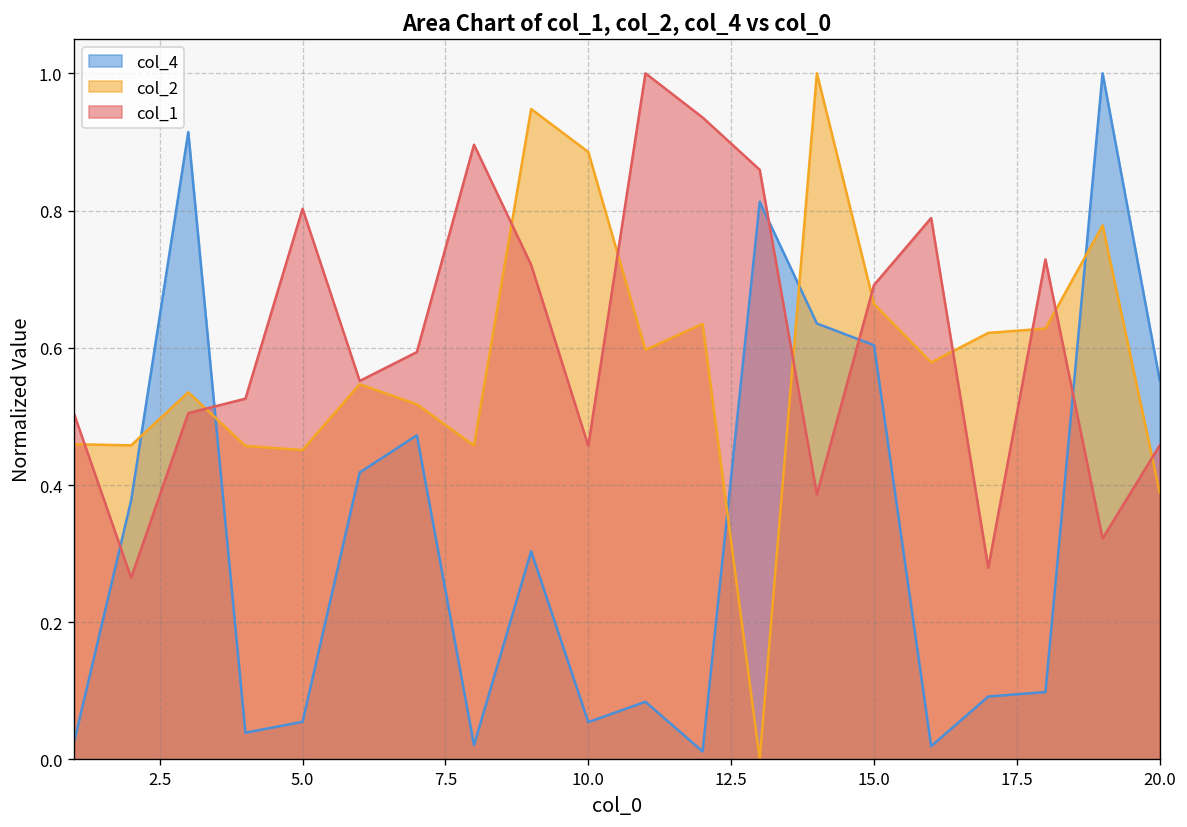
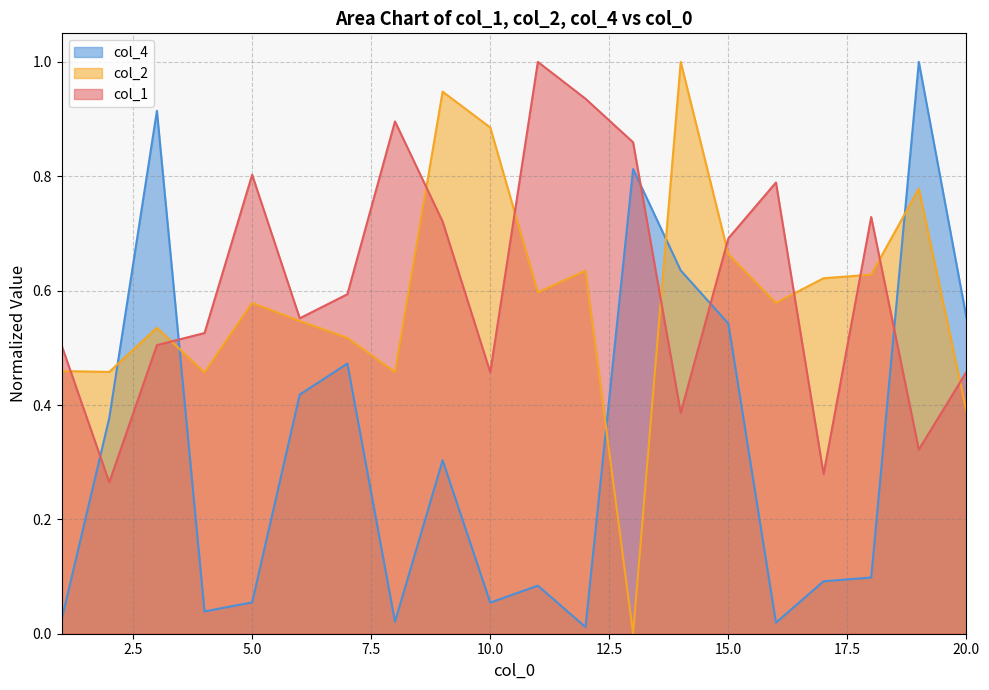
col_2, 5.0: 0.45 -> 0.58
col_4, 15.0: 0.60 -> 0.54
